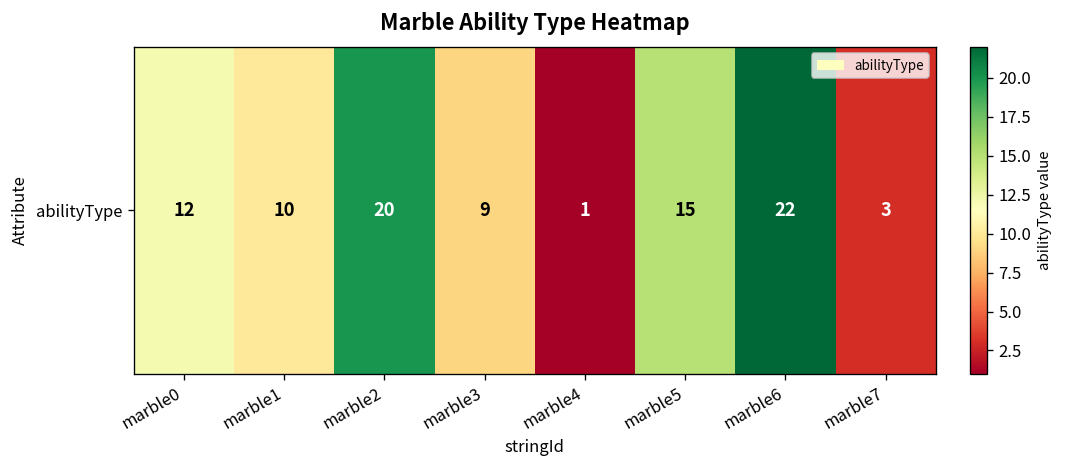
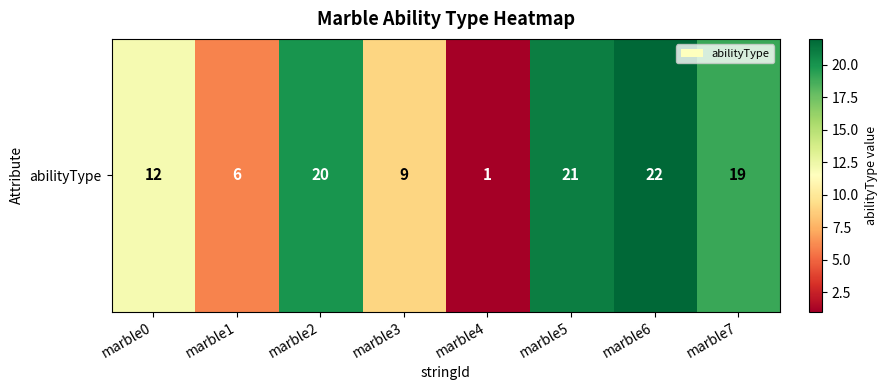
abilityType, marble1: 10 -> 6
abilityType, marble5: 15 -> 21
abilityType, marble7: 3 -> 19
